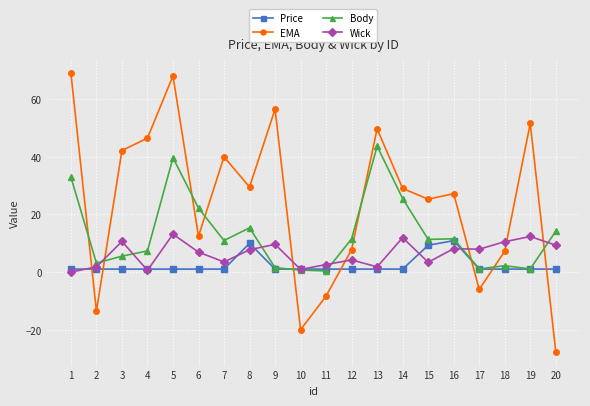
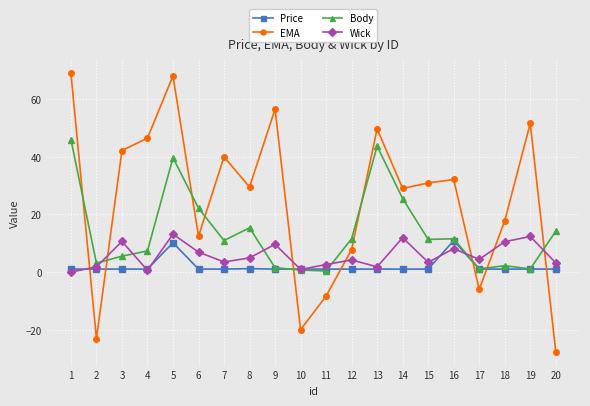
Body, 1: 33 -> 46
EMA, 2: -13 -> -23
Price, 5: 1 -> 10
Price, 8: 10 -> 1
Wick, 8: 8 -> 5
Price, 15: 9 -> 1
EMA, 15: 25 -> 31
EMA, 16: 27 -> 32
Wick, 17: 8 -> 5
EMA, 18: 7 -> 18
Wick, 20: 9 -> 3
